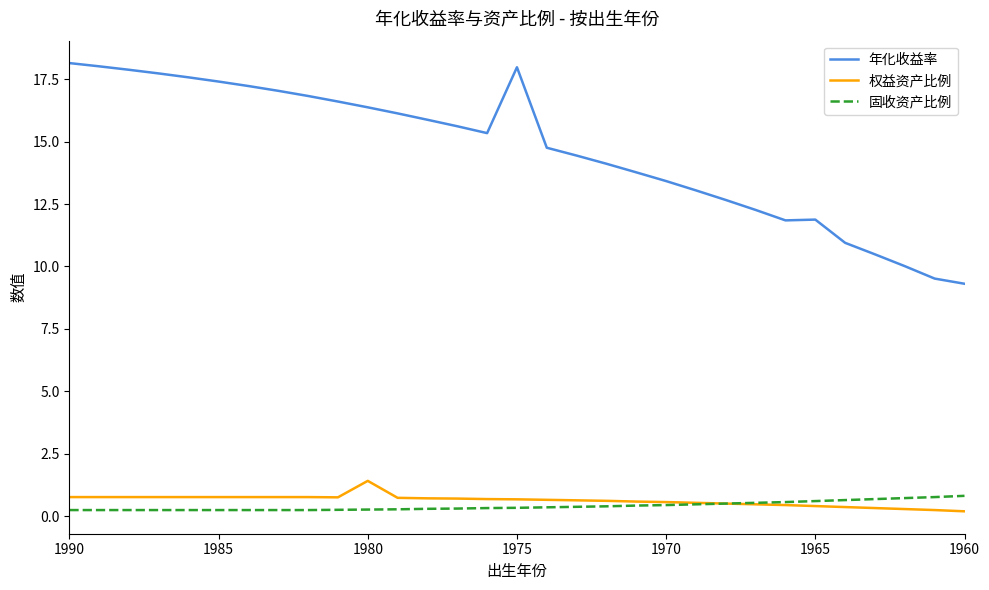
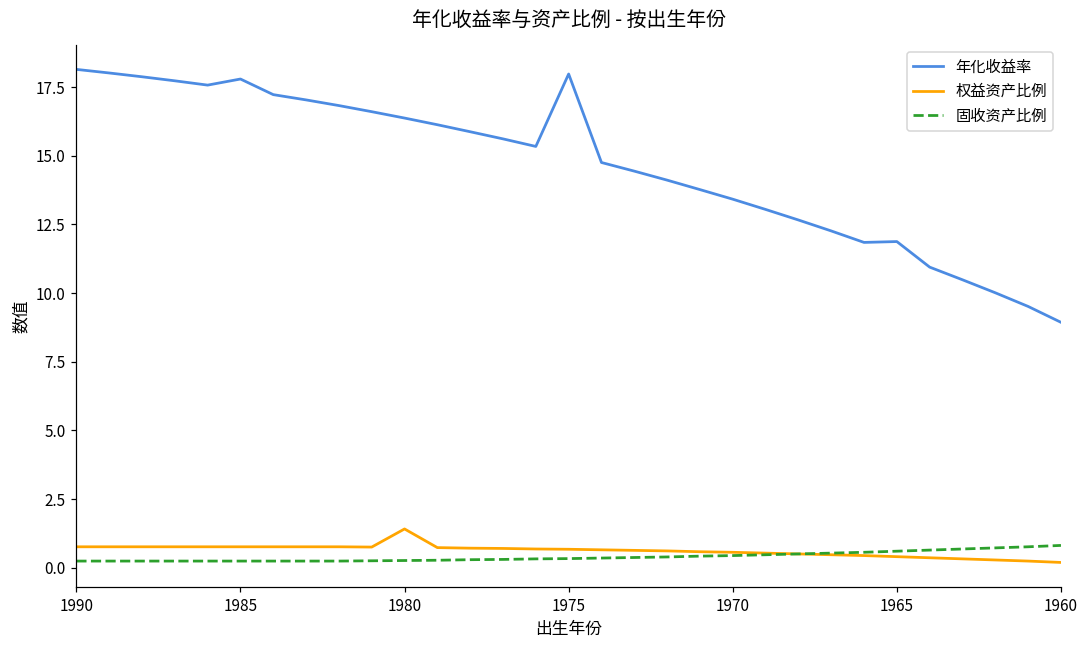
年化收益率, 1985: 17.4 -> 17.8
年化收益率, 1960: 9.3 -> 8.9
